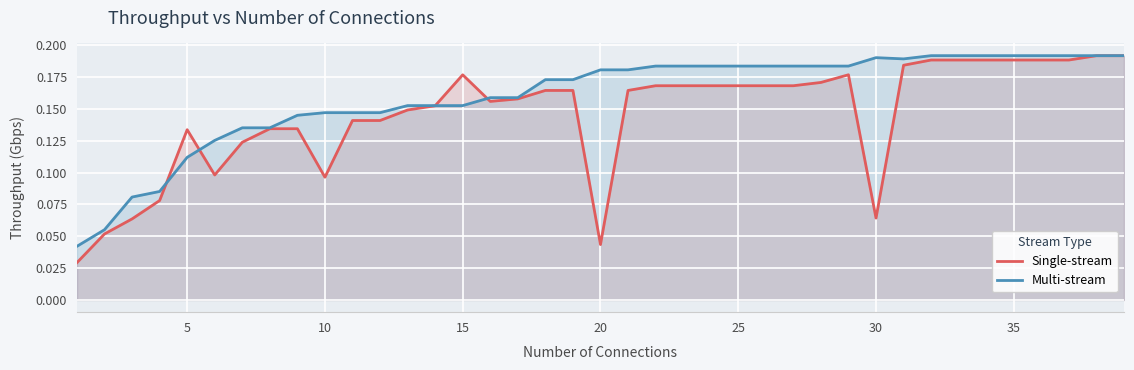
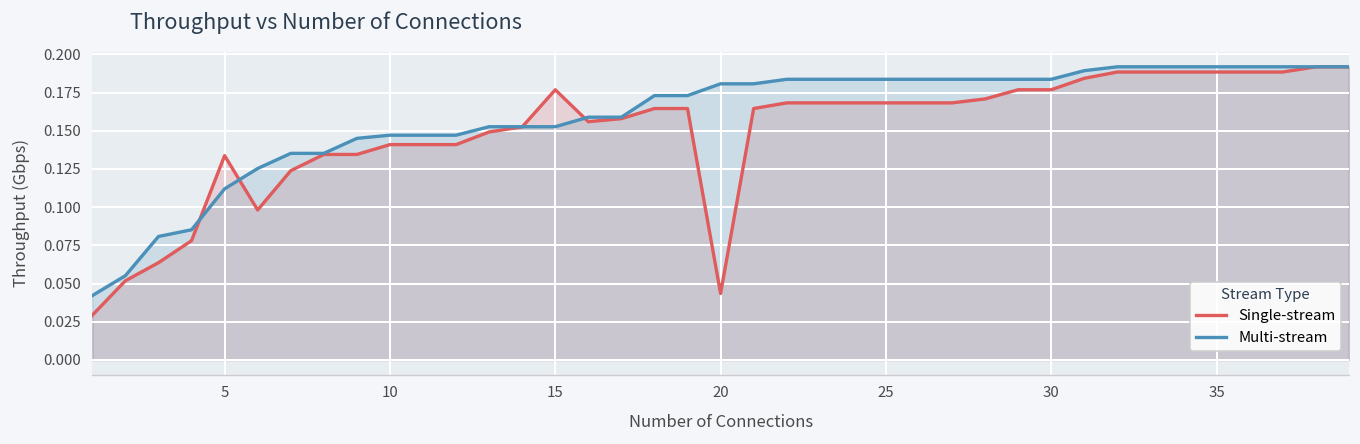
Single-stream, 10: 0.096 -> 0.141
Single-stream, 30: 0.064 -> 0.177
Multi-stream, 30: 0.190 -> 0.184
